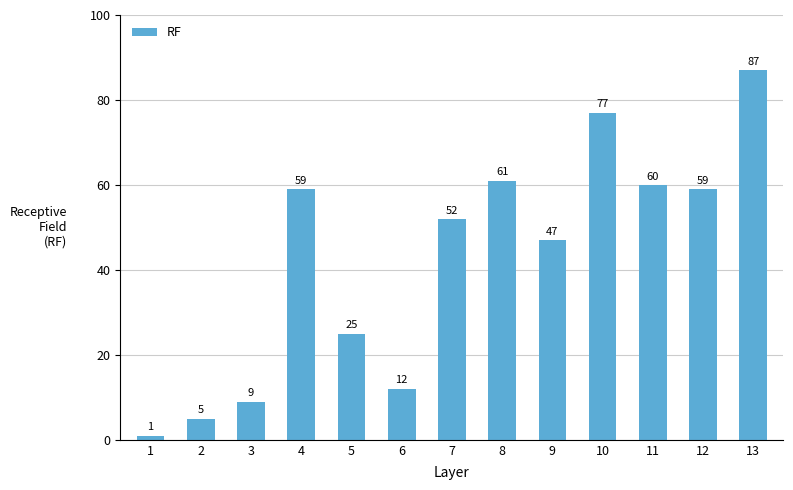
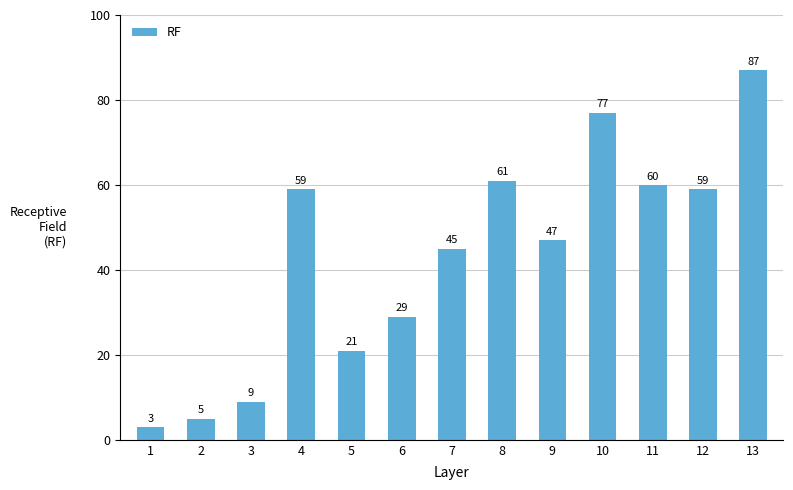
1: 1 -> 3
5: 25 -> 21
6: 12 -> 29
7: 52 -> 45
